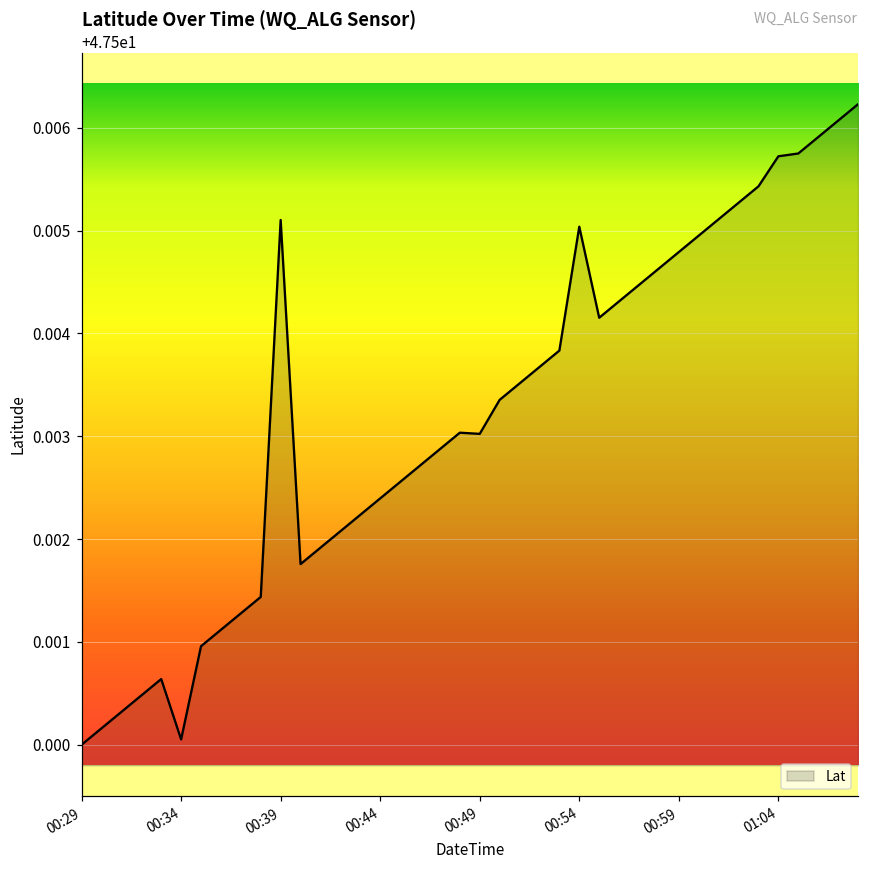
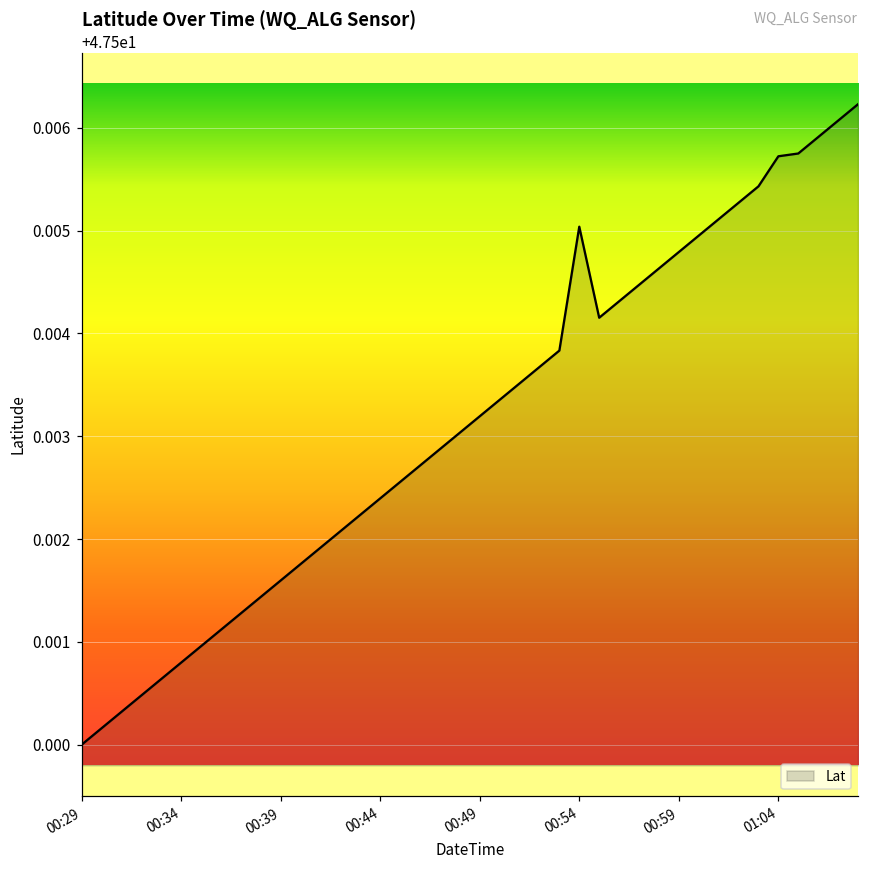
00:34: 47.5001 -> 47.5008
00:39: 47.5051 -> 47.5016
00:49: 47.5030 -> 47.5032
